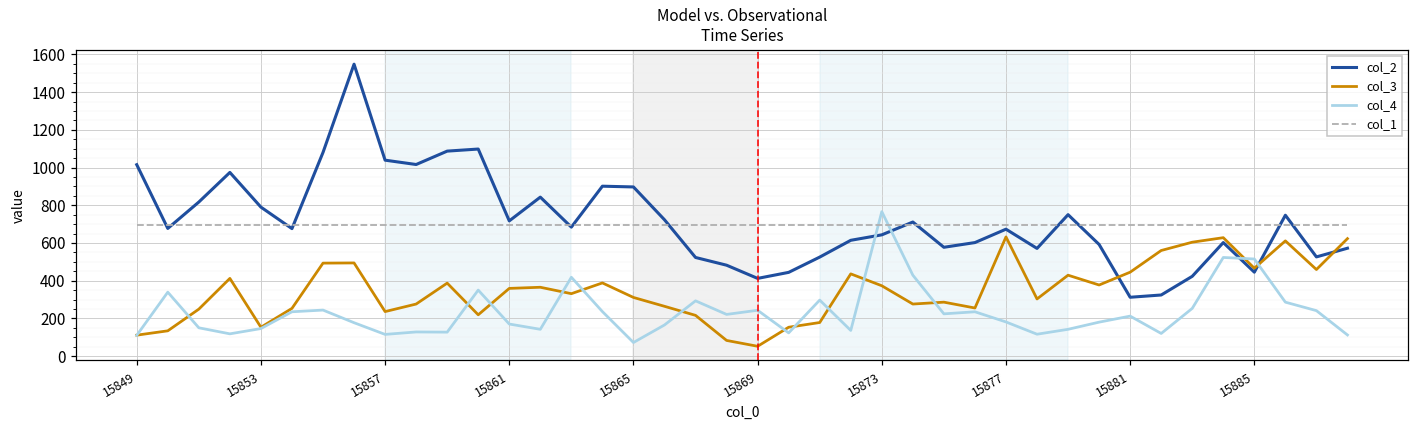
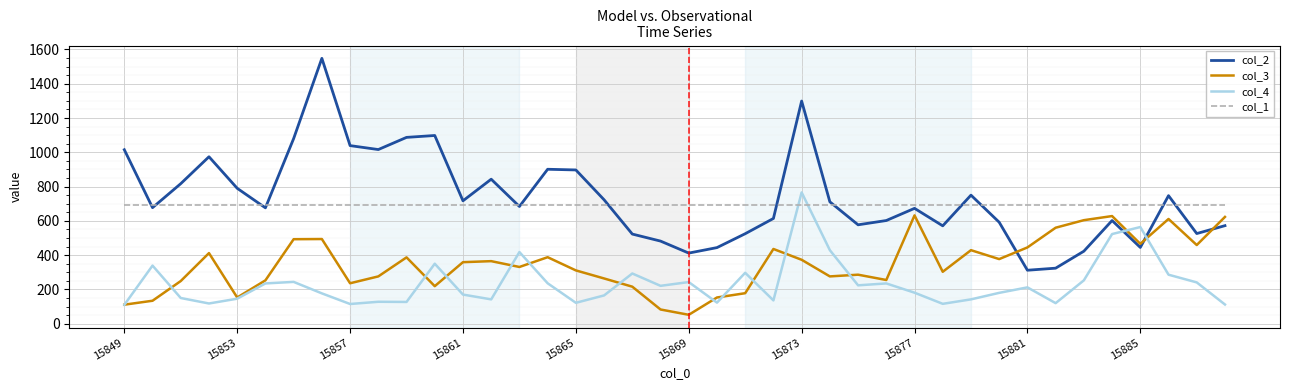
col_4, 15865: 70 -> 120
col_2, 15873: 640 -> 1300
col_4, 15885: 520 -> 560
